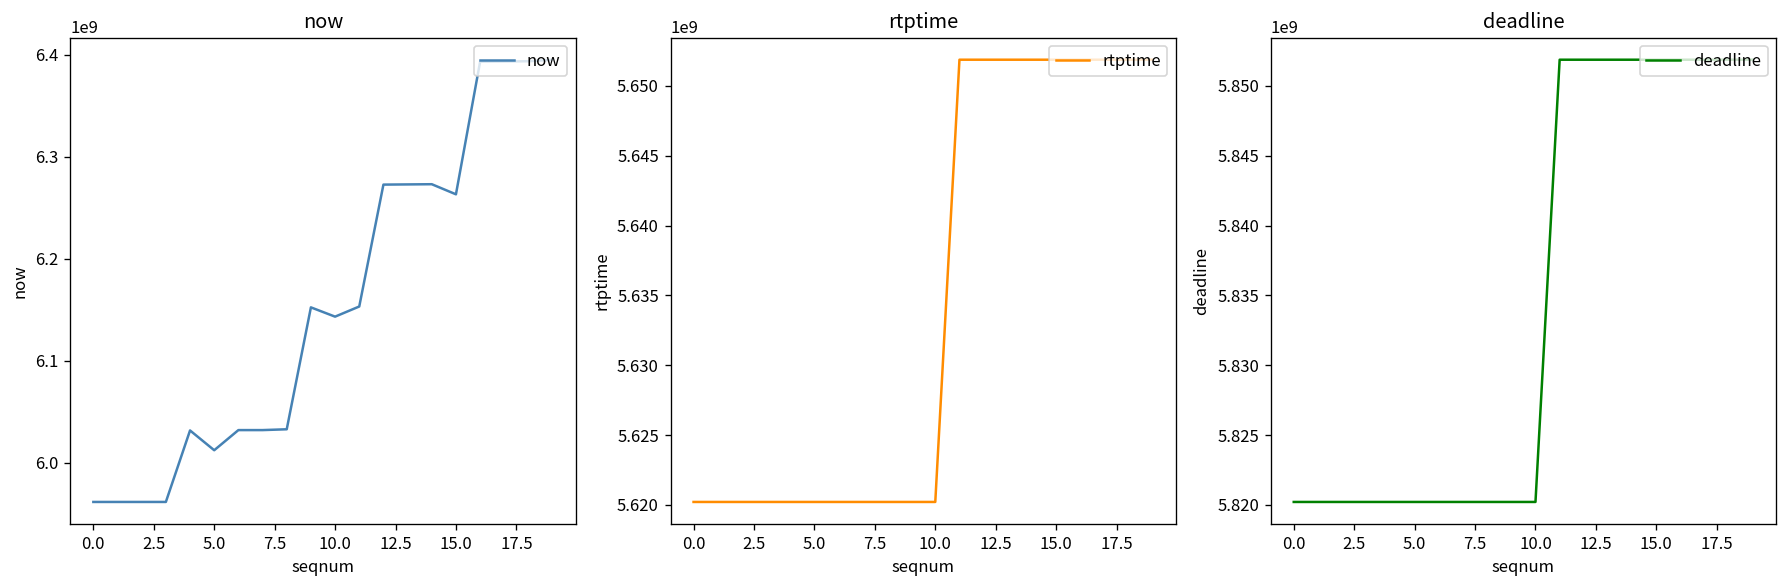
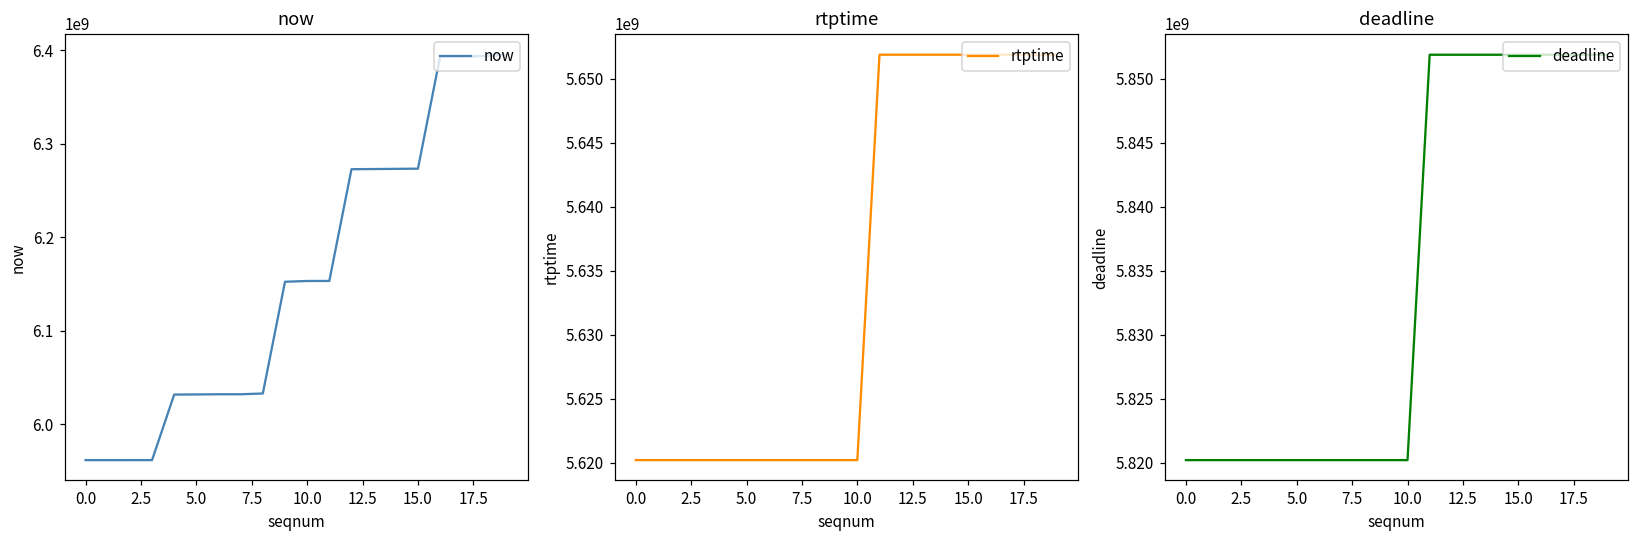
now, 5.0: 6010000000 -> 6030000000
now, 10.0: 6140000000 -> 6150000000
now, 15.0: 6260000000 -> 6270000000
